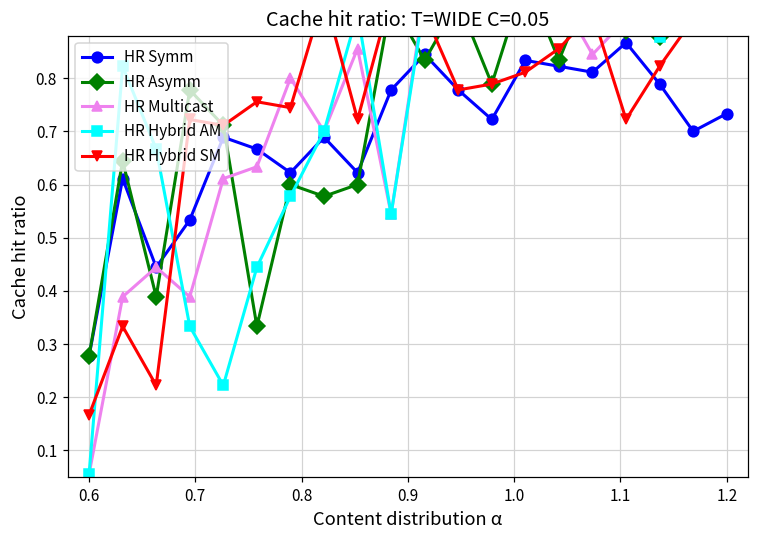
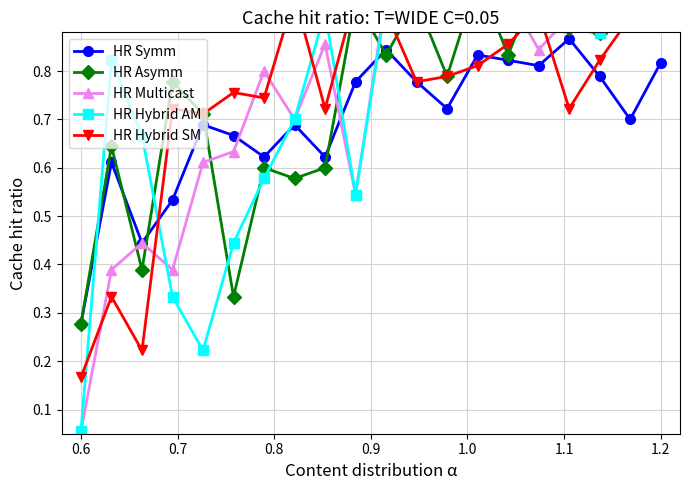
HR Symm, 1.2: 0.73 -> 0.82
